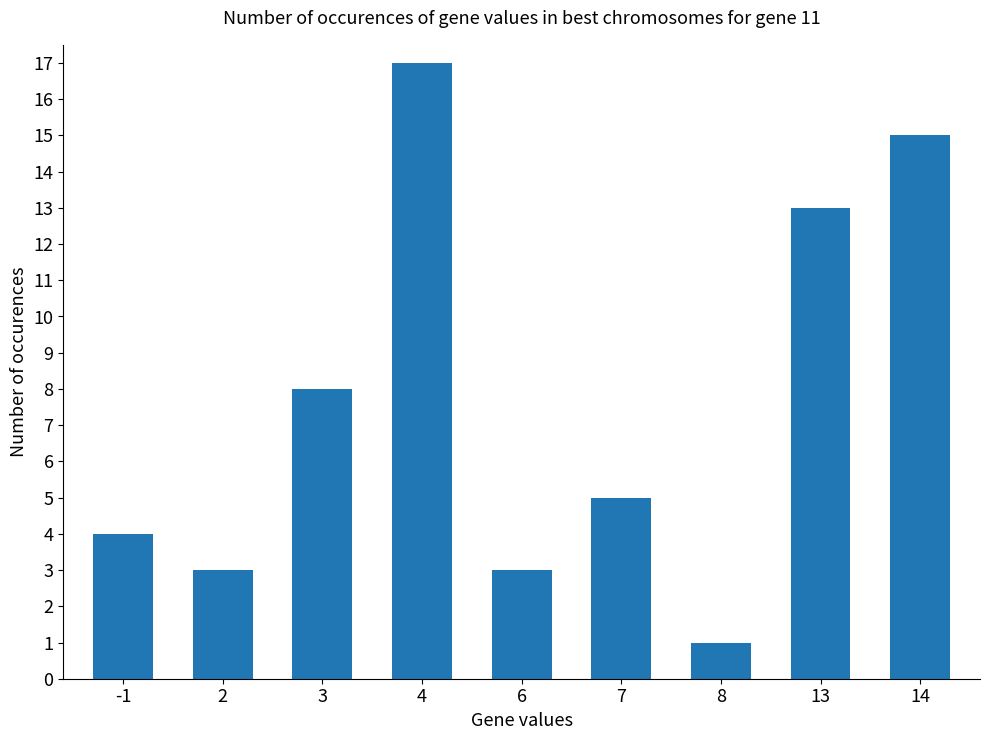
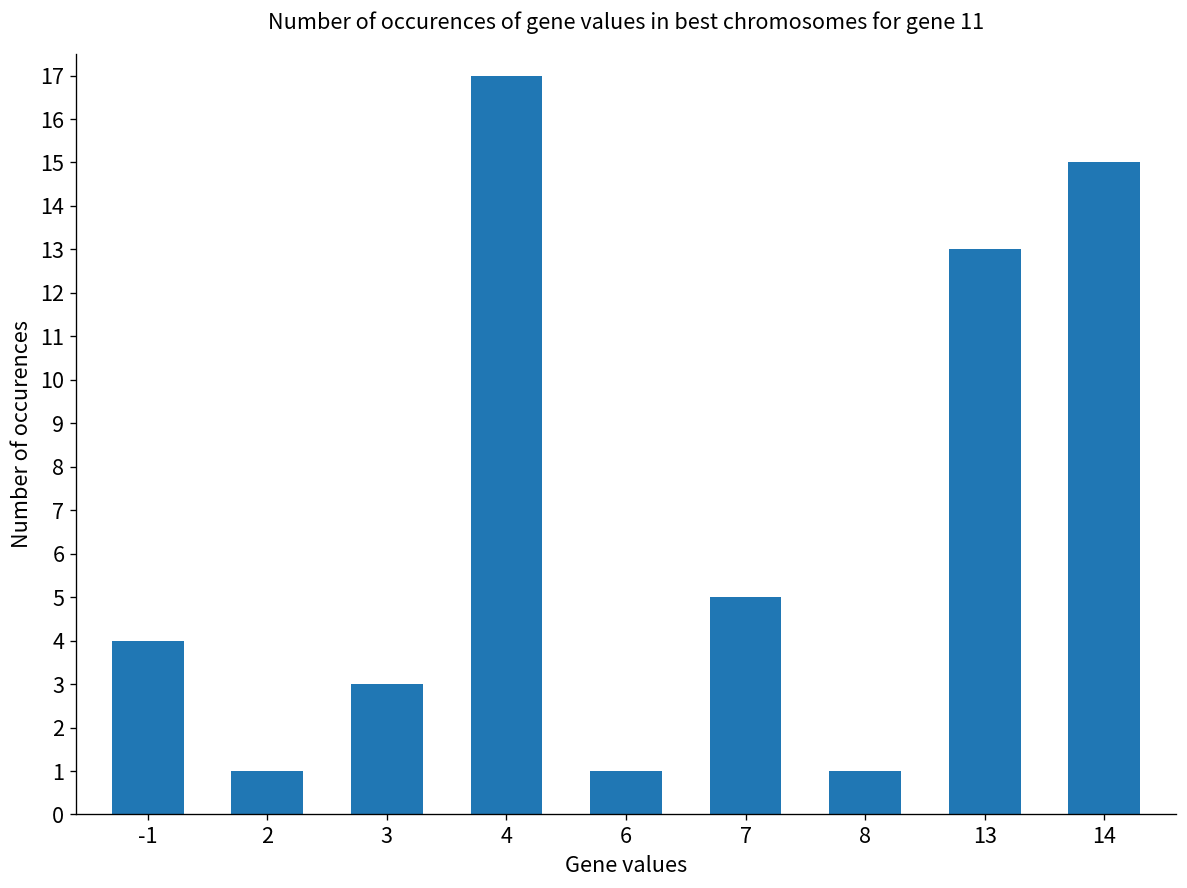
2: 3 -> 1
3: 8 -> 3
6: 3 -> 1
